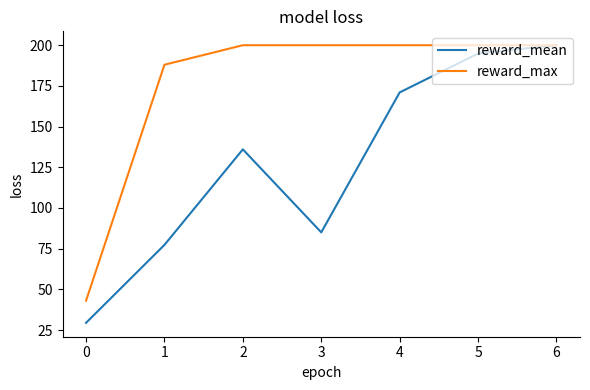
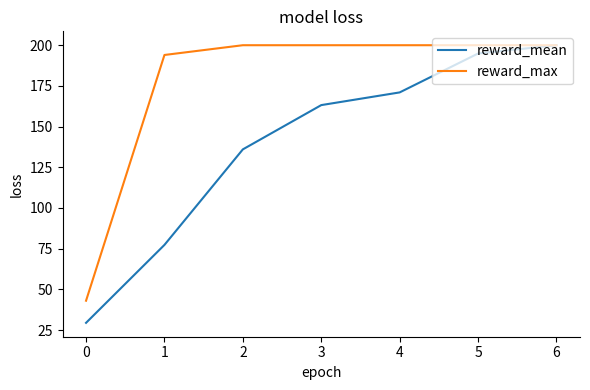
reward_max, 1: 188 -> 194
reward_mean, 3: 85 -> 163
